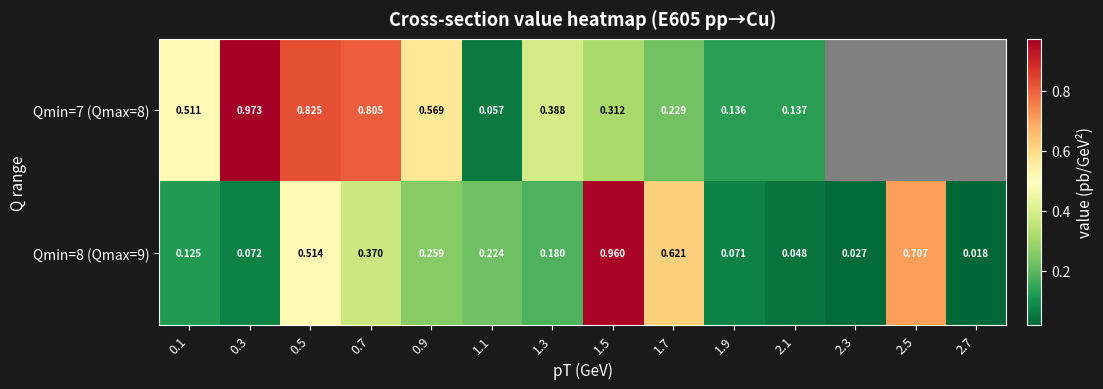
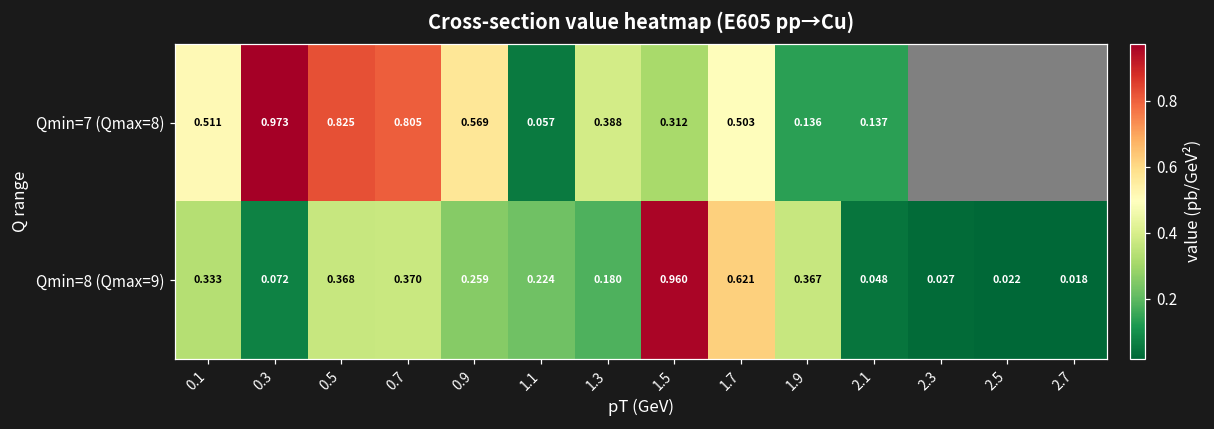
Qmin=7 (Qmax=8), 1.7: 0.229 -> 0.503
Qmin=8 (Qmax=9), 0.1: 0.125 -> 0.333
Qmin=8 (Qmax=9), 0.5: 0.514 -> 0.368
Qmin=8 (Qmax=9), 1.9: 0.071 -> 0.367
Qmin=8 (Qmax=9), 2.5: 0.707 -> 0.022
